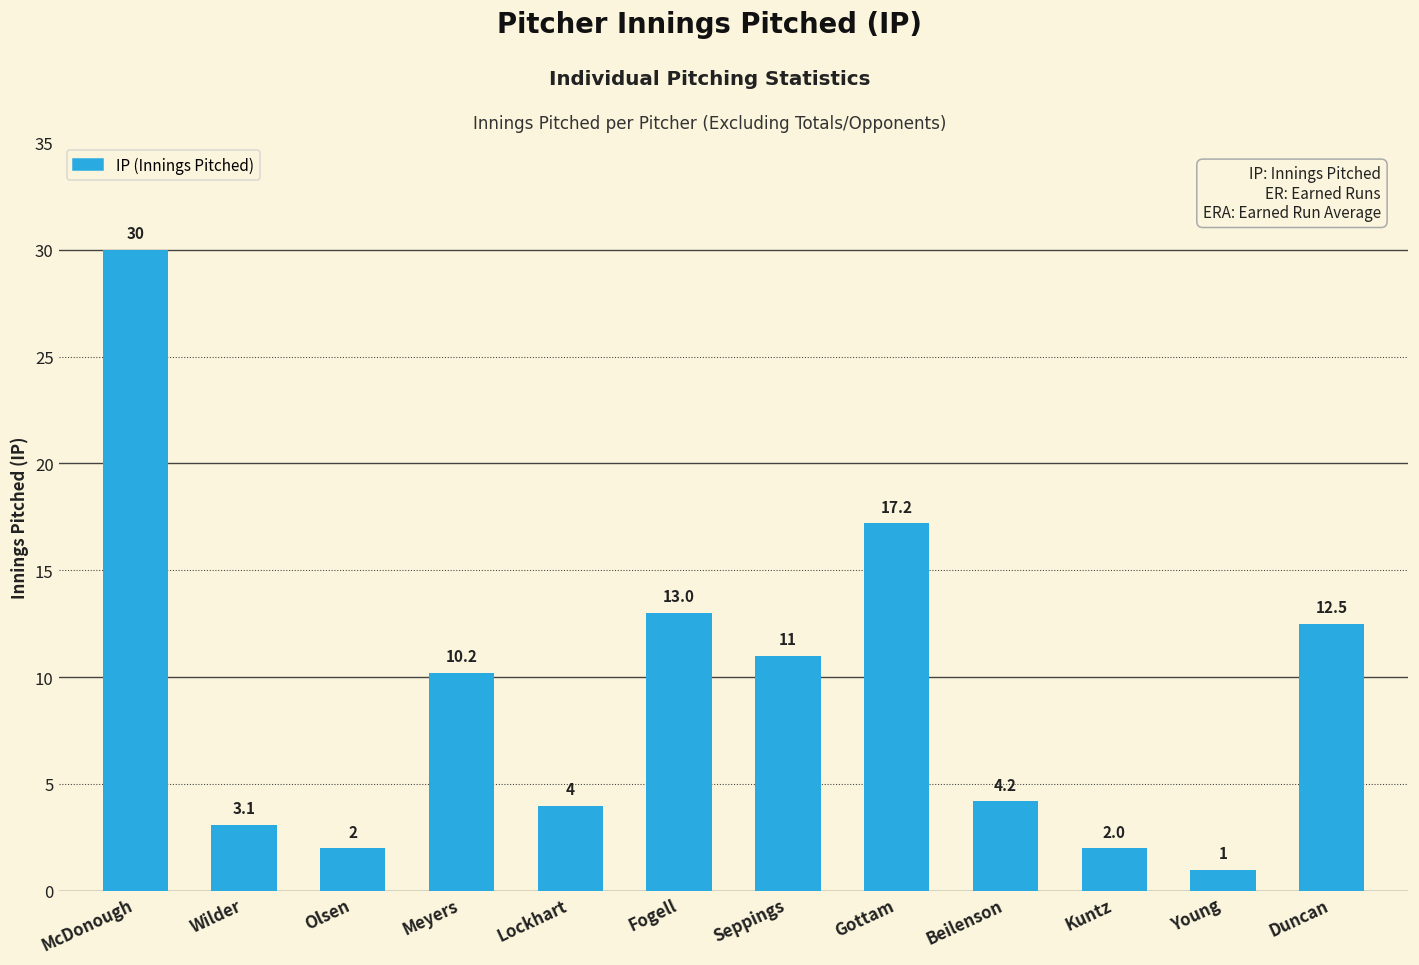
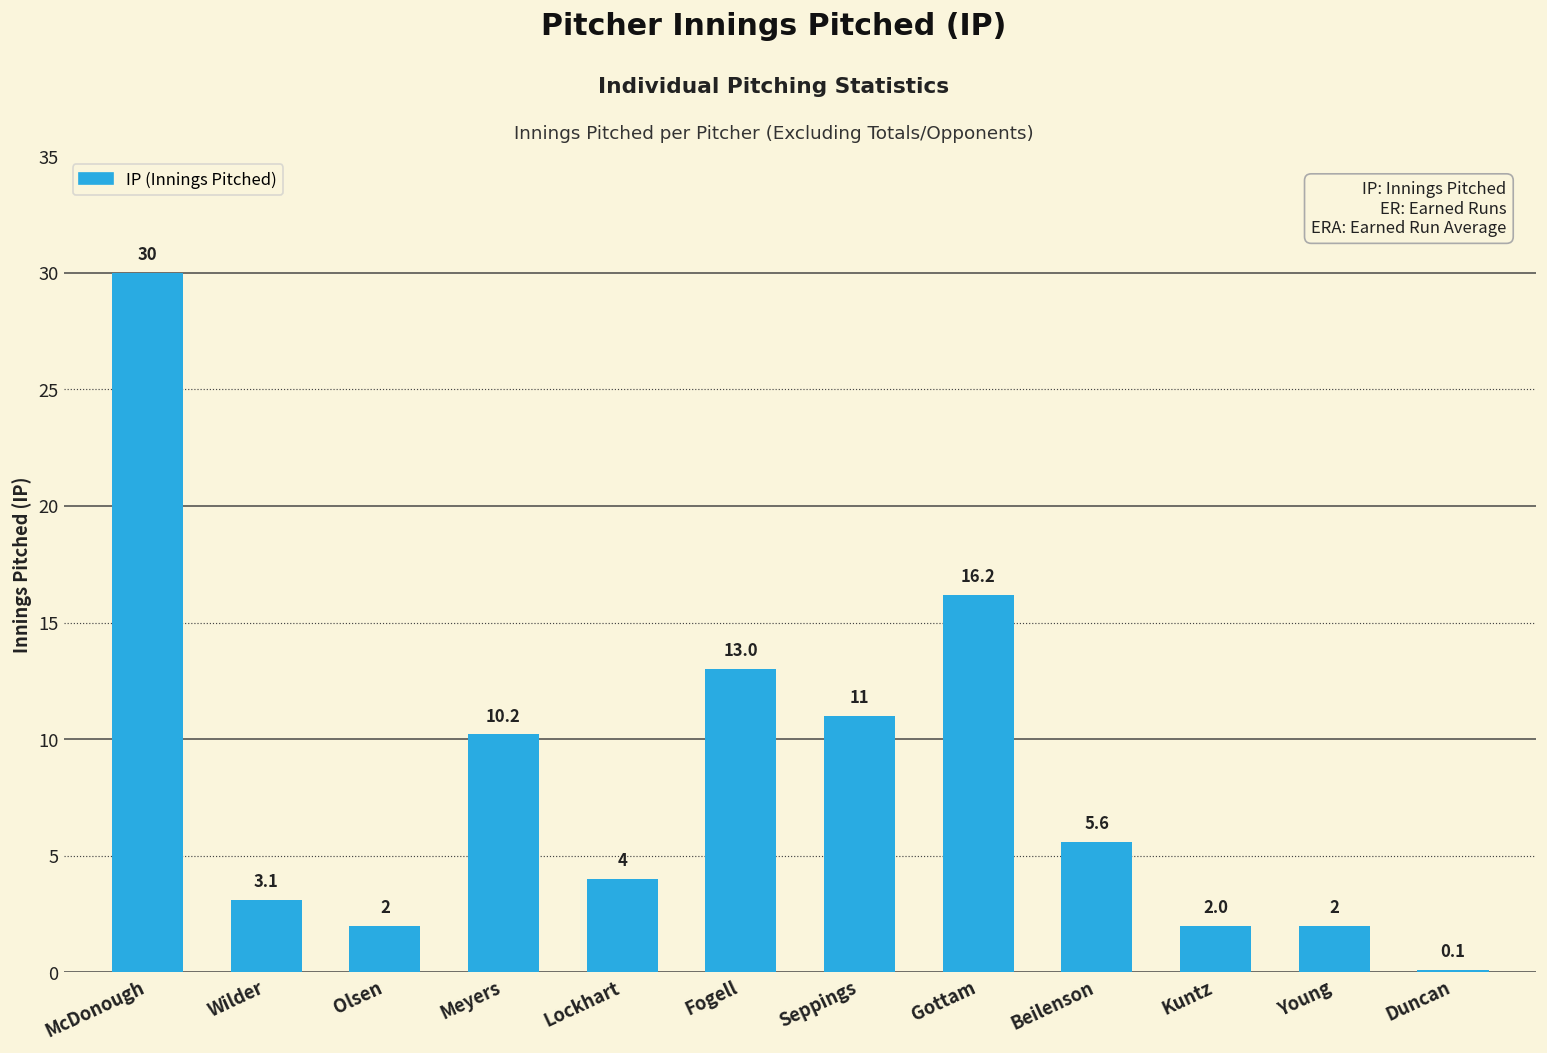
Gottam: 17.2 -> 16.2
Beilenson: 4.2 -> 5.6
Young: 1 -> 2
Duncan: 12.5 -> 0.1
